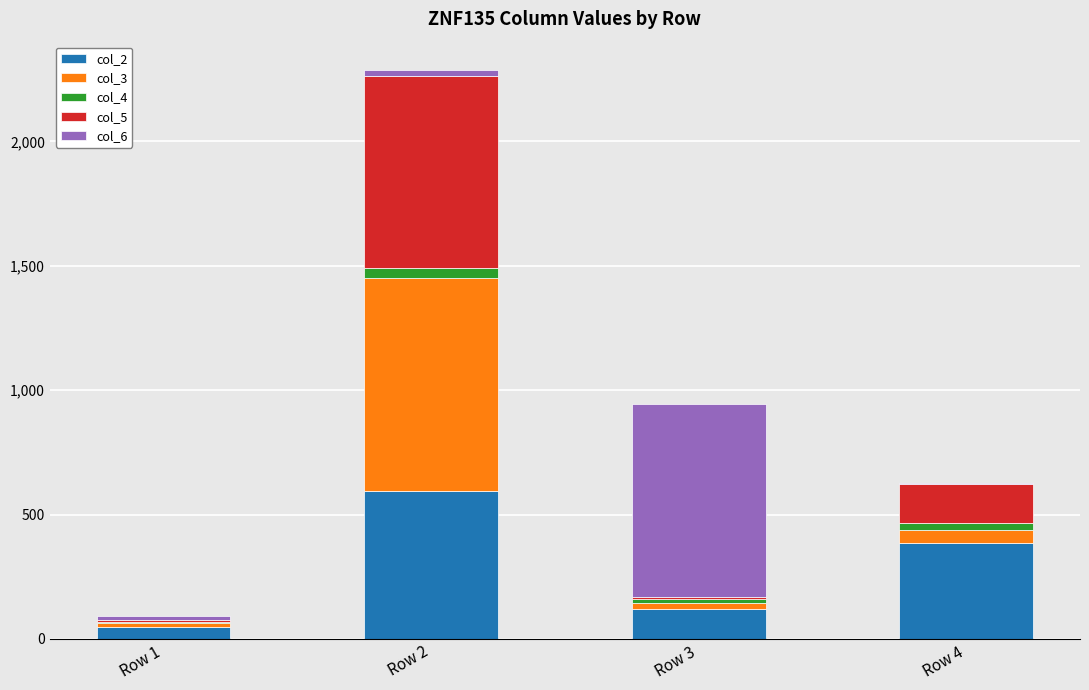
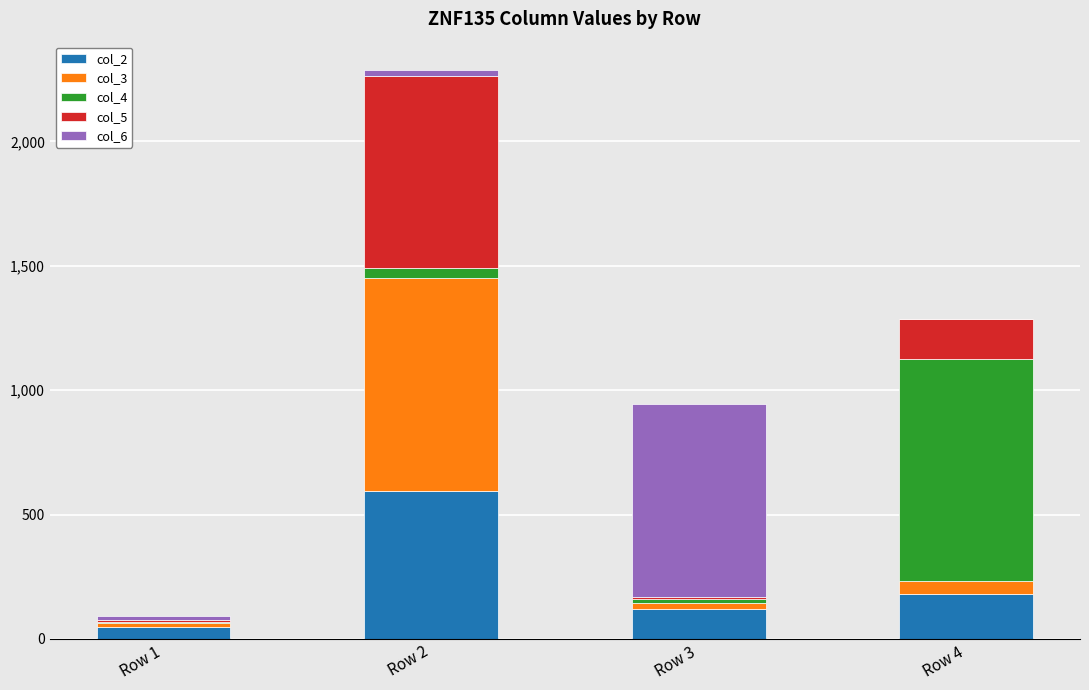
col_2, Row 4: 390 -> 180
col_4, Row 4: 30 -> 890
